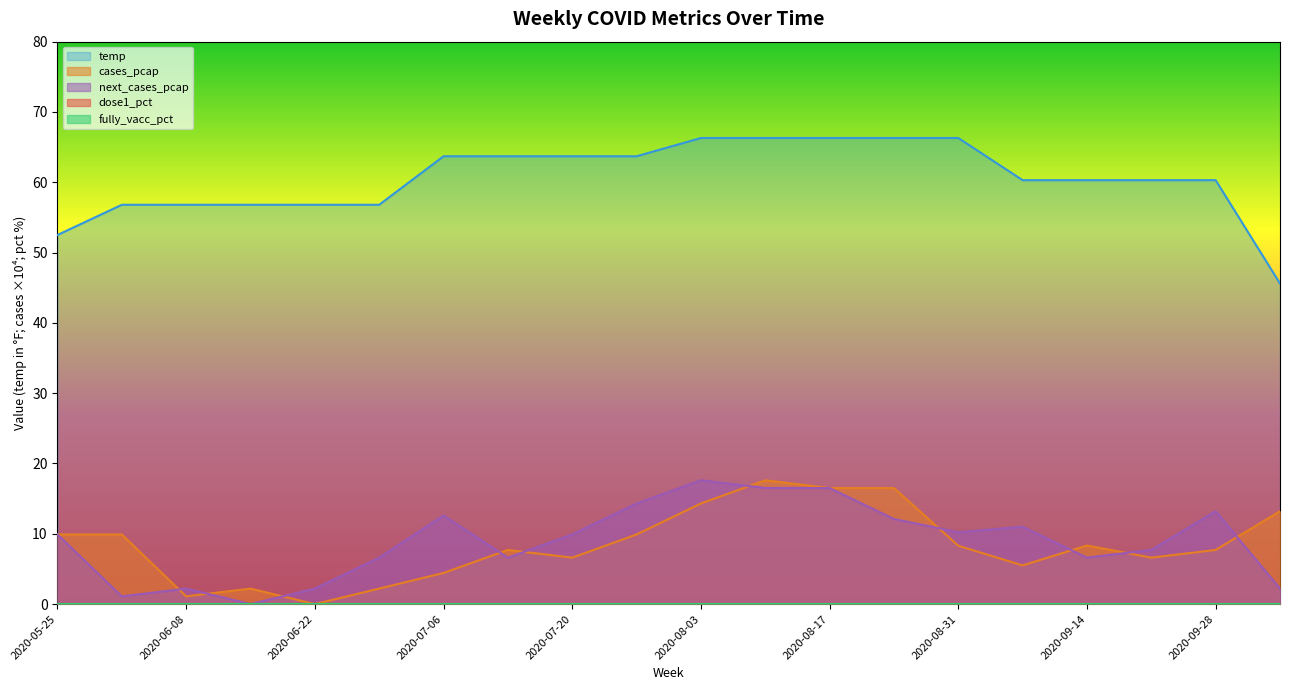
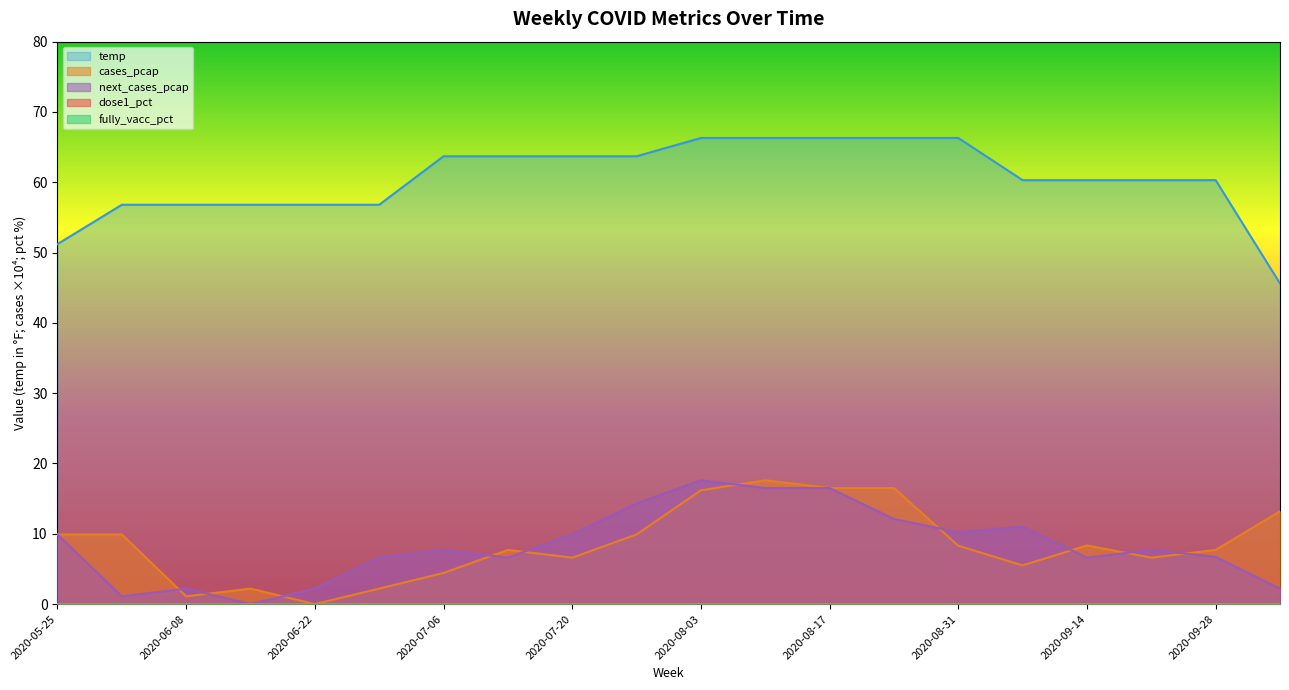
temp, 2020-05-25: 53 -> 51
next_cases_pcap, 2020-07-06: 13 -> 8
cases_pcap, 2020-08-03: 14 -> 16
next_cases_pcap, 2020-09-28: 13 -> 7
